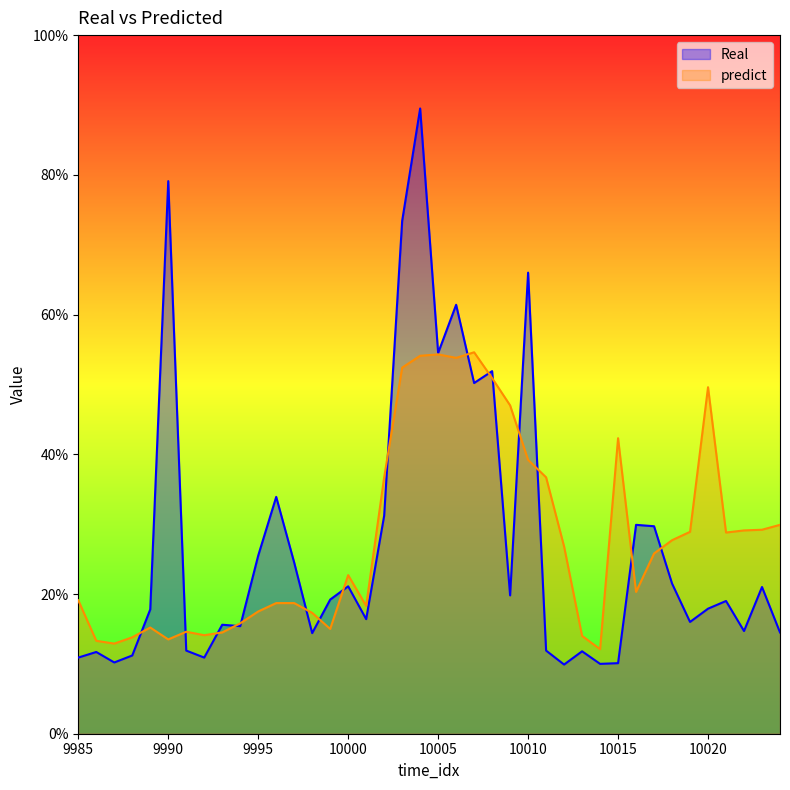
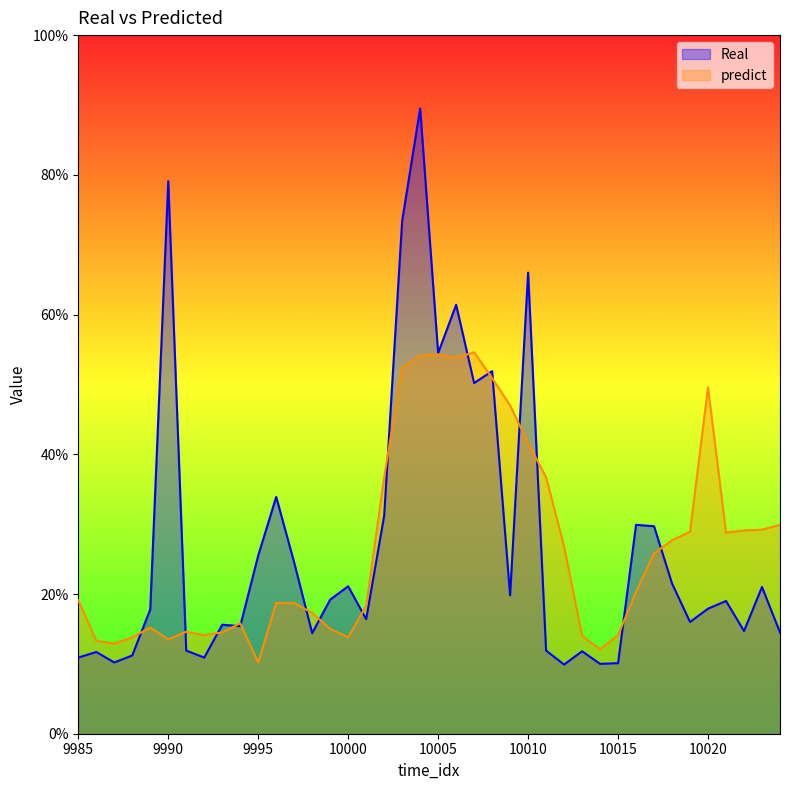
predict, 9995: 18% -> 10%
predict, 10000: 23% -> 14%
predict, 10010: 39% -> 42%
predict, 10015: 42% -> 14%
